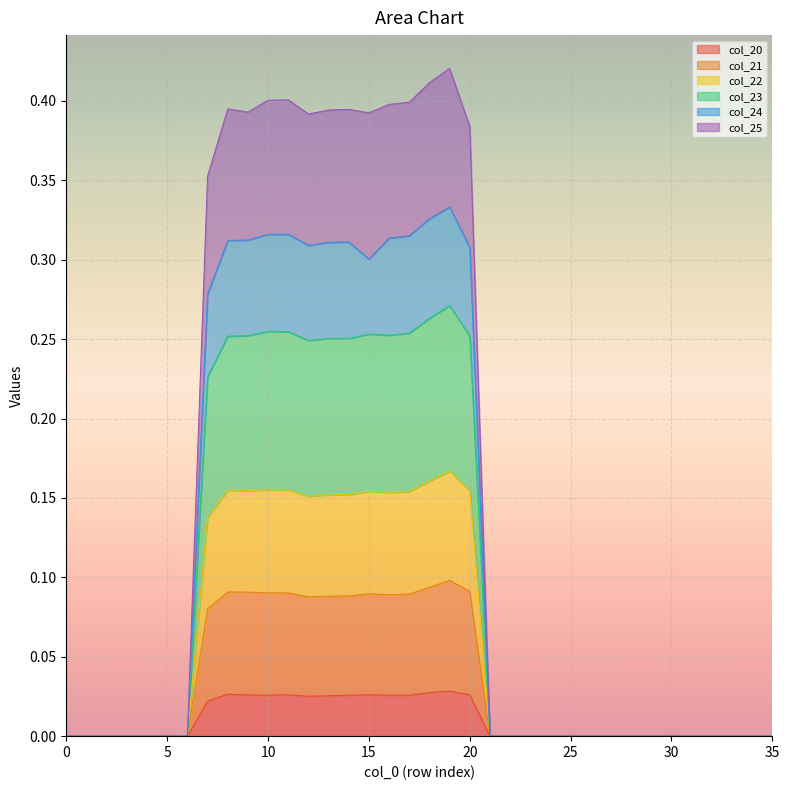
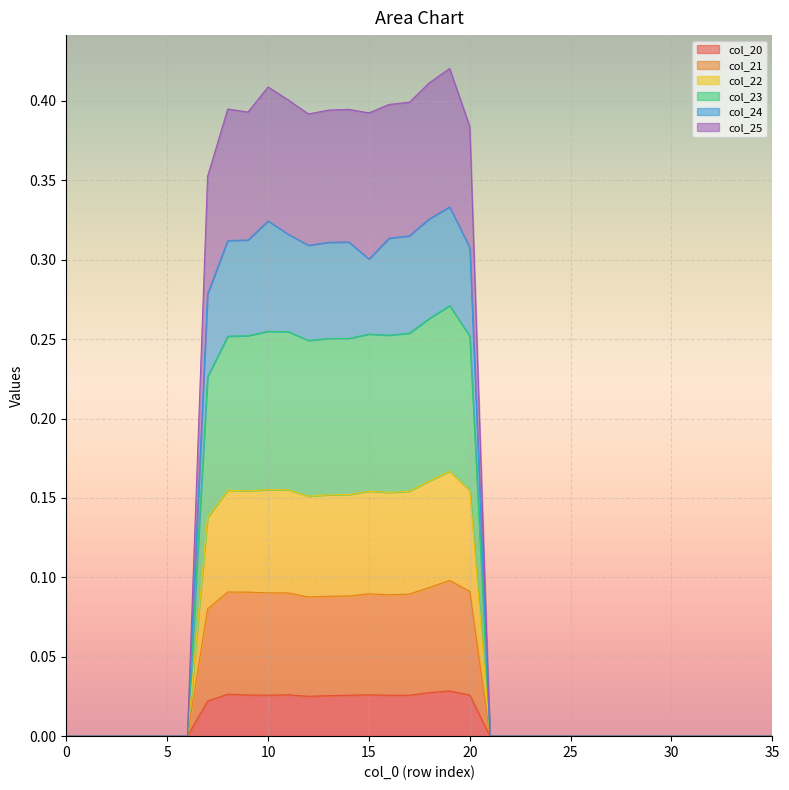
col_24, 10: 0.061 -> 0.070
